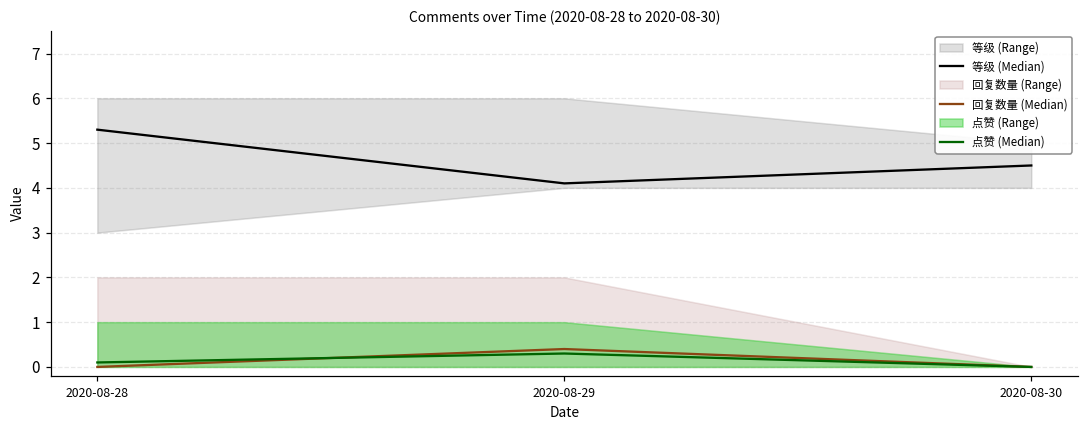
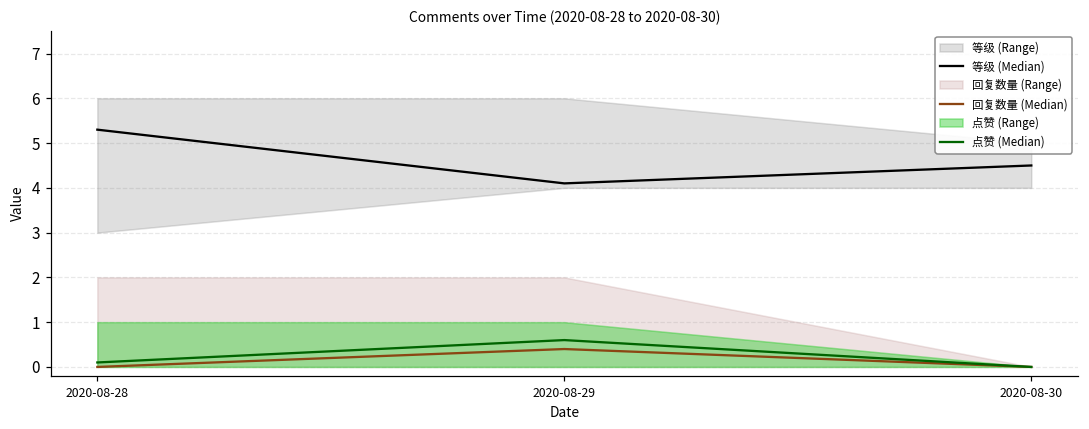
点赞 (Median), 2020-08-29: 0.3 -> 0.6
